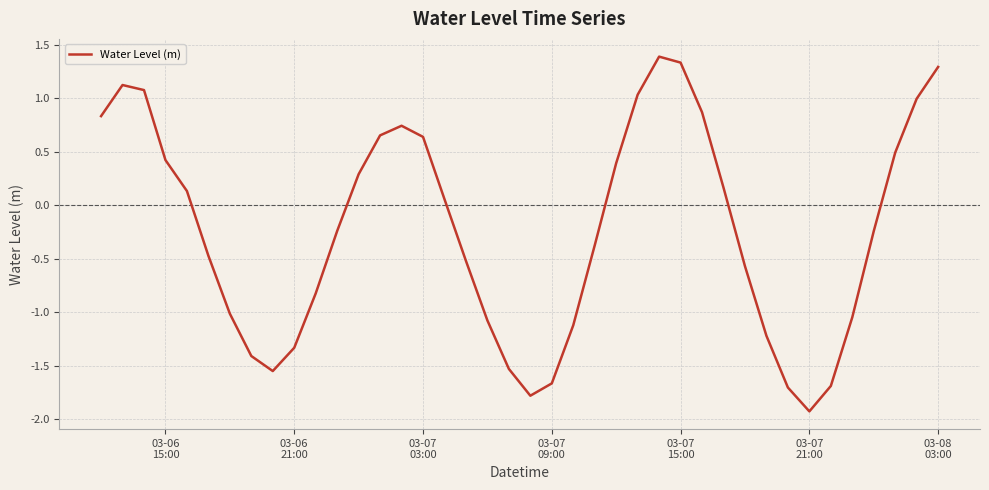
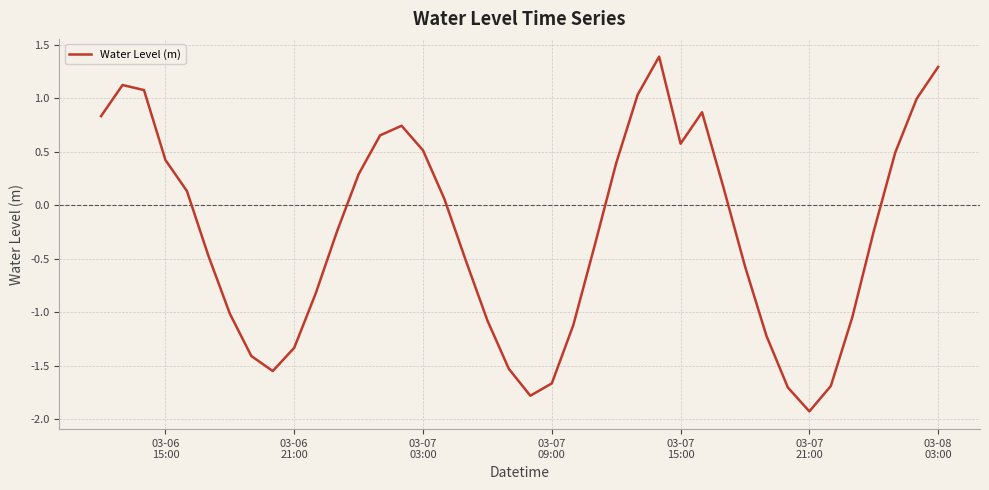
03-07 03:00: 0.64 -> 0.51
03-07 15:00: 1.33 -> 0.58
